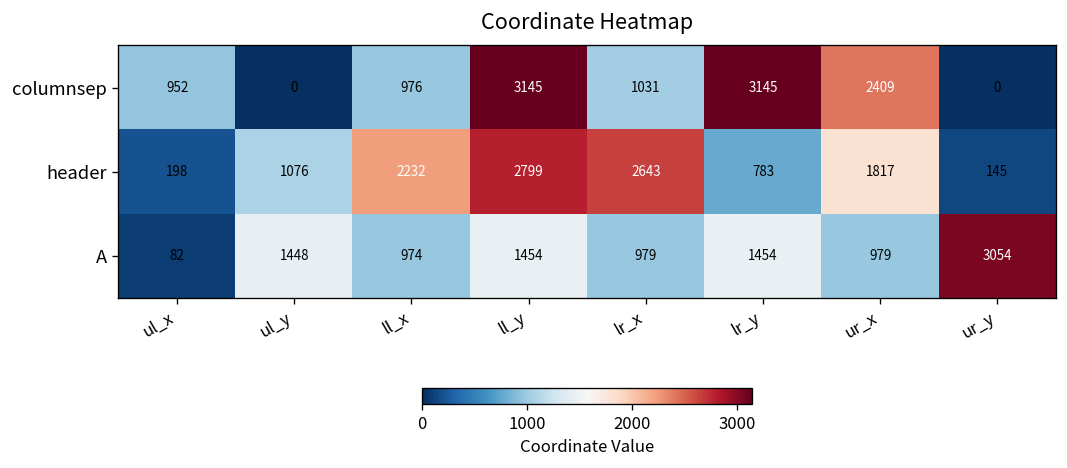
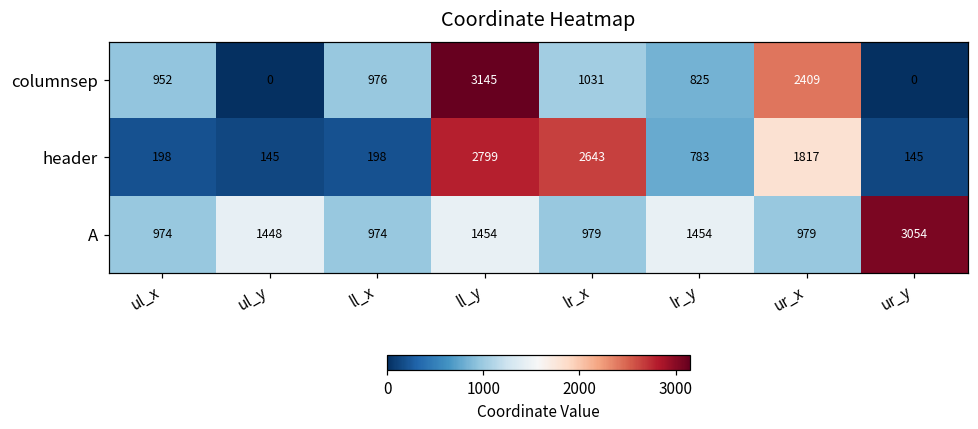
columnsep, lr_y: 3145 -> 825
header, ul_y: 1076 -> 145
header, ll_x: 2232 -> 198
A, ul_x: 82 -> 974
